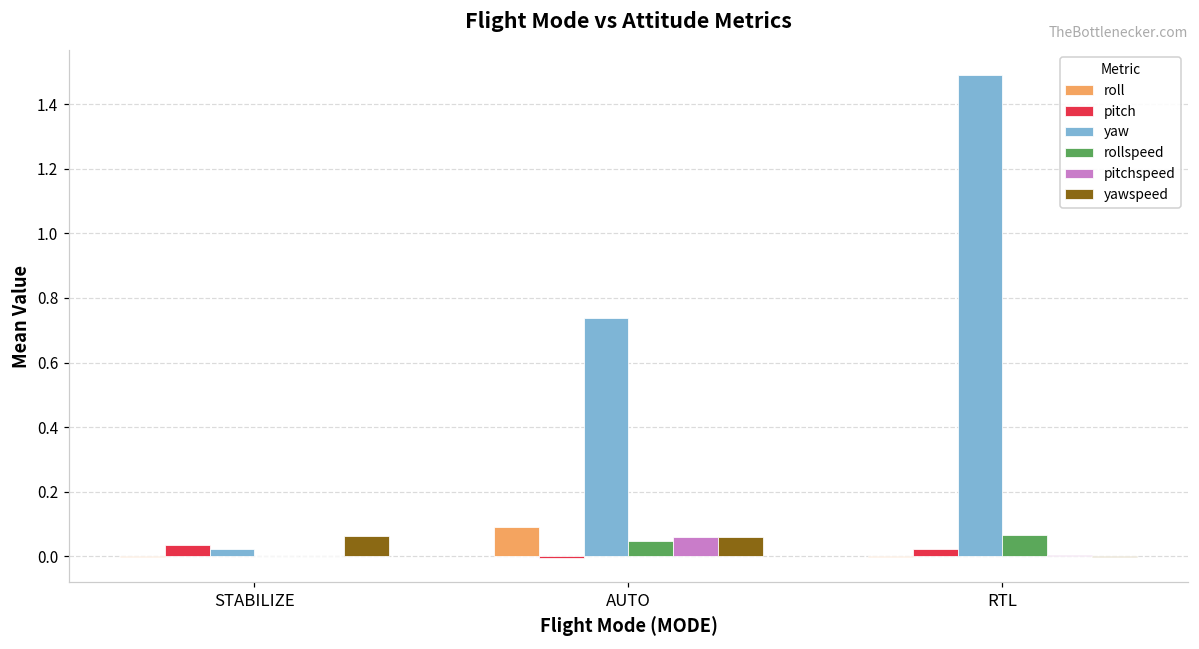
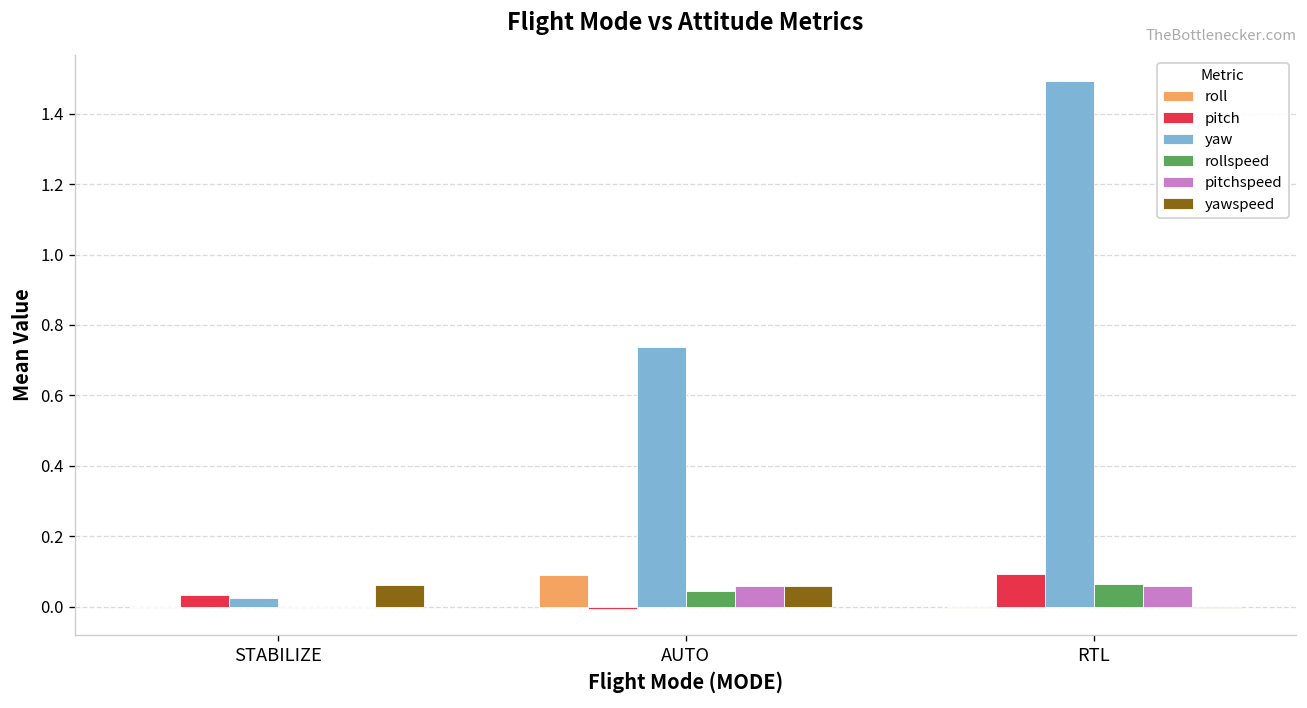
pitch, RTL: 0.02 -> 0.09
pitchspeed, RTL: 0.01 -> 0.06
